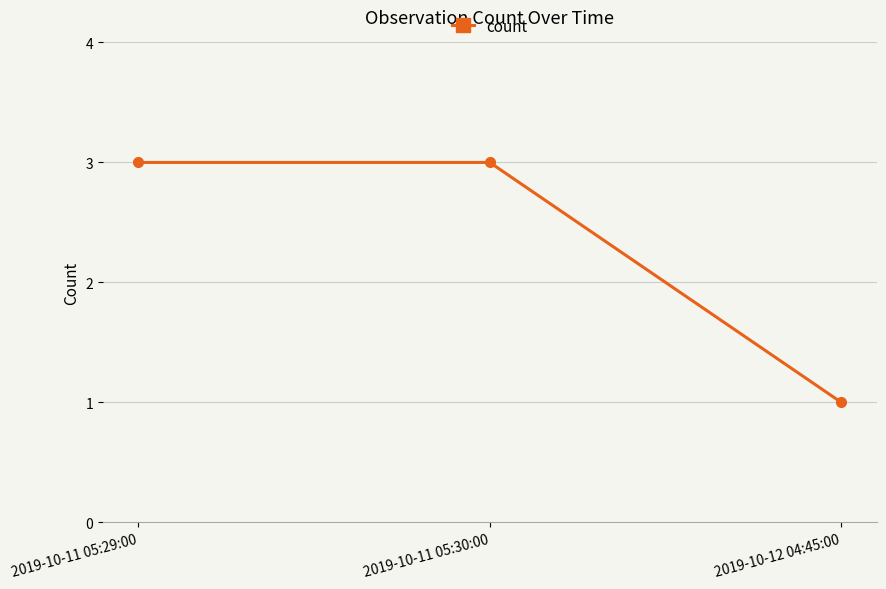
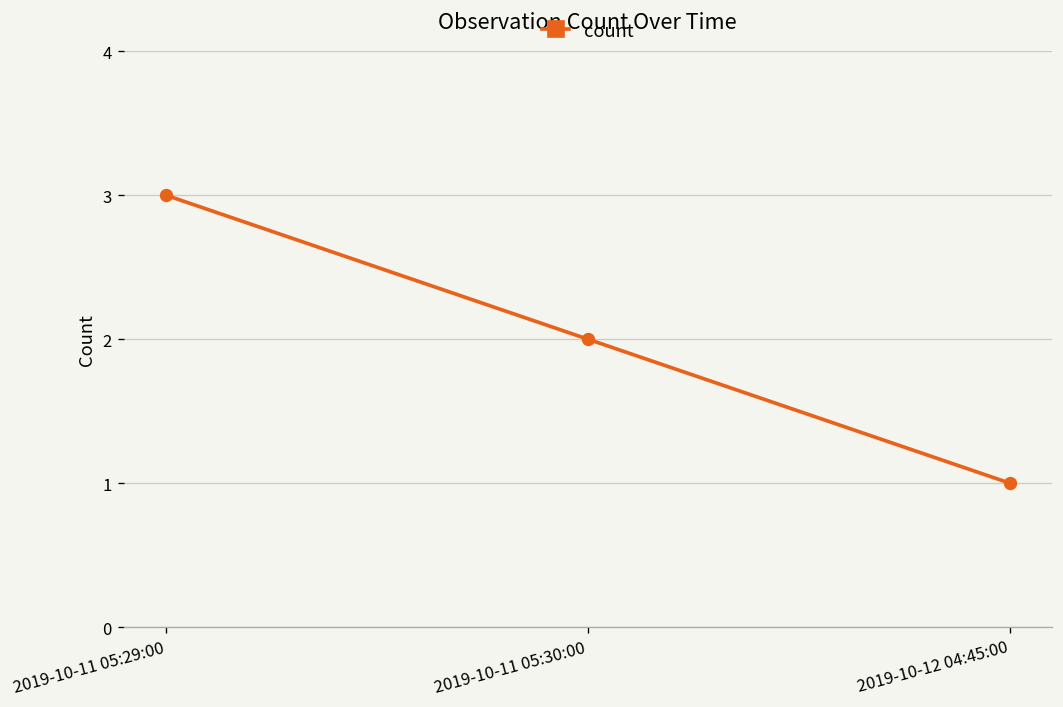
2019-10-11 05:30:00: 3 -> 2
